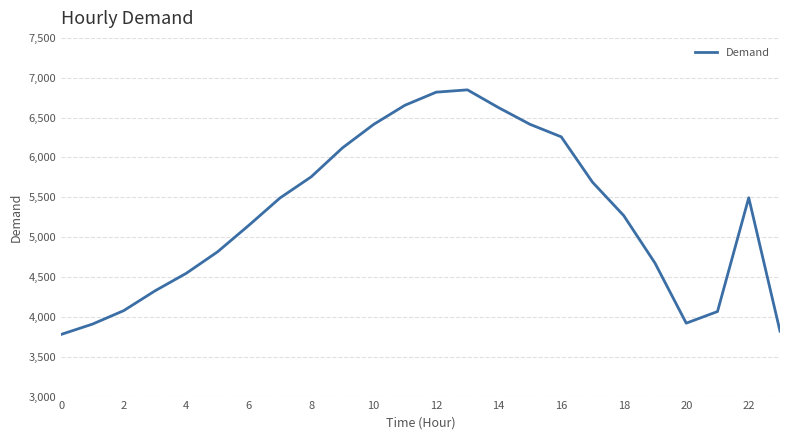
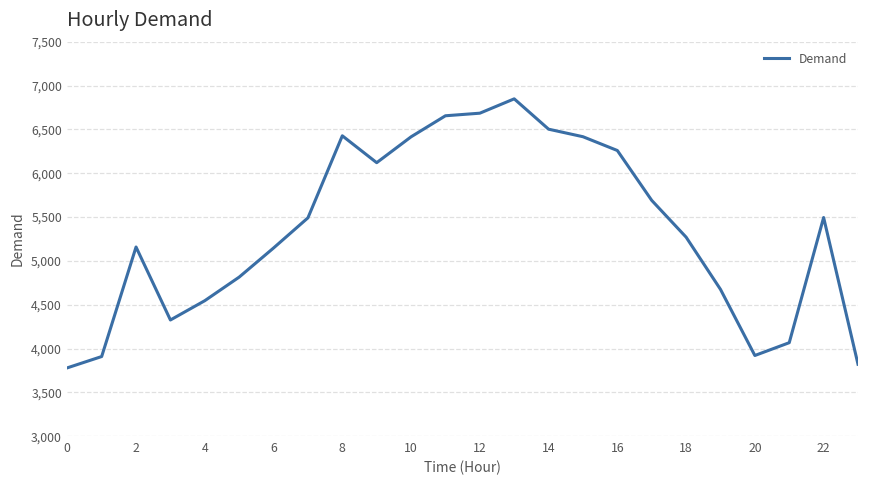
2: 4,100 -> 5,200
8: 5,800 -> 6,400
12: 6,800 -> 6,700
14: 6,600 -> 6,500
